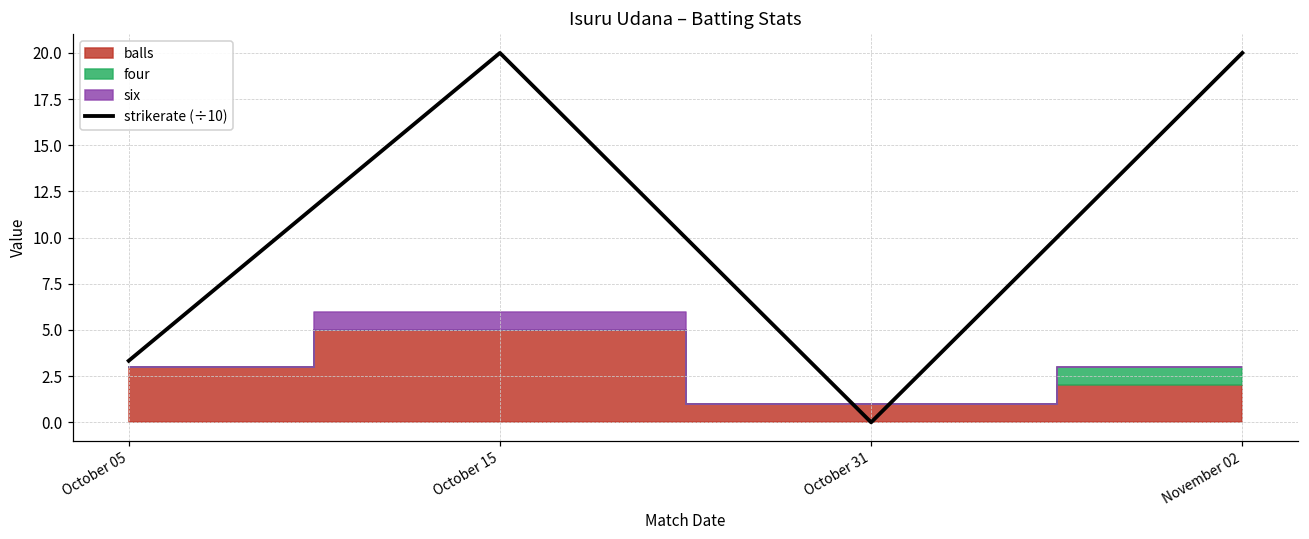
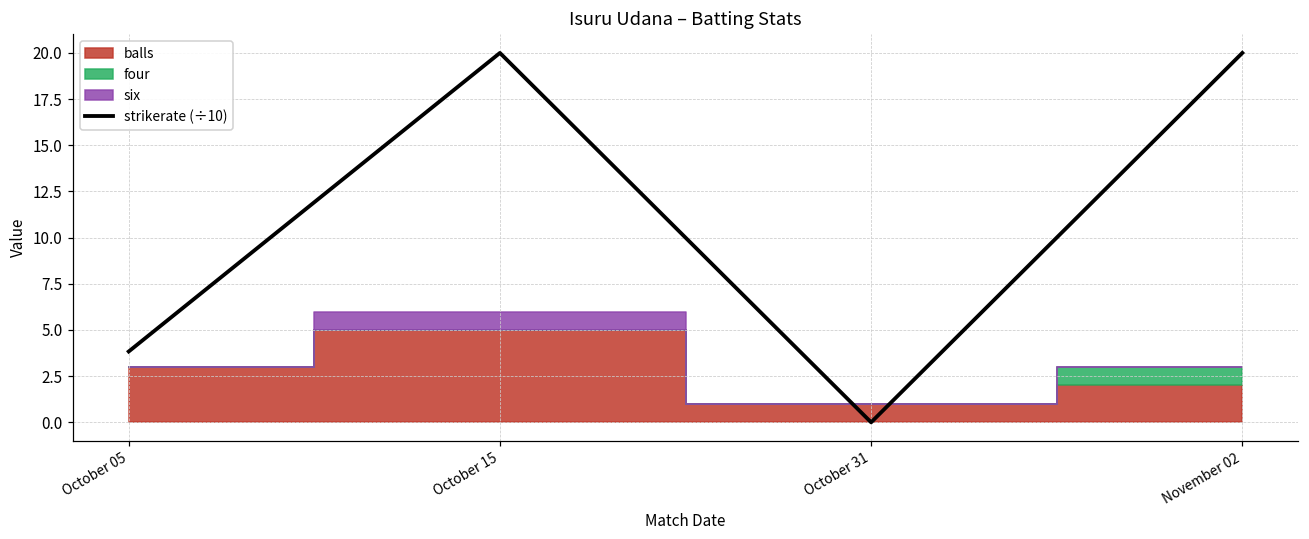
strikerate (÷10), October 05: 3.3 -> 3.8
